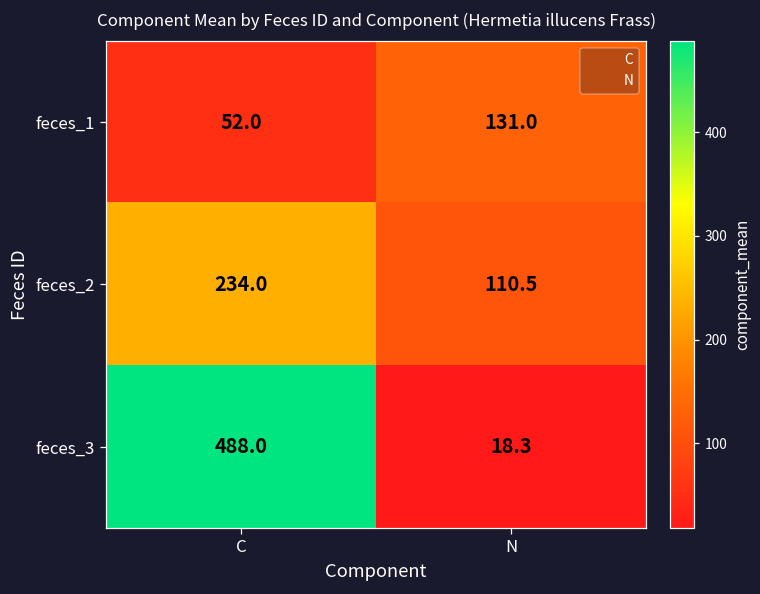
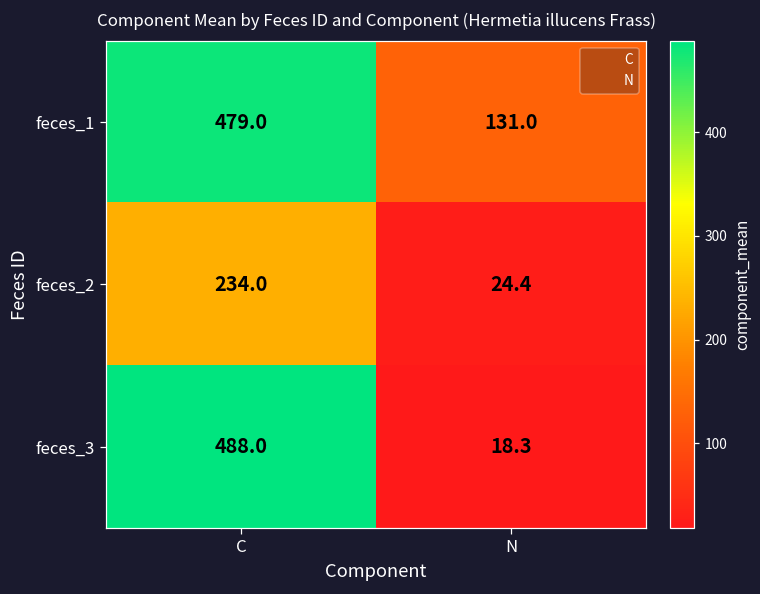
feces_1, C: 52.0 -> 479.0
feces_2, N: 110.5 -> 24.4
